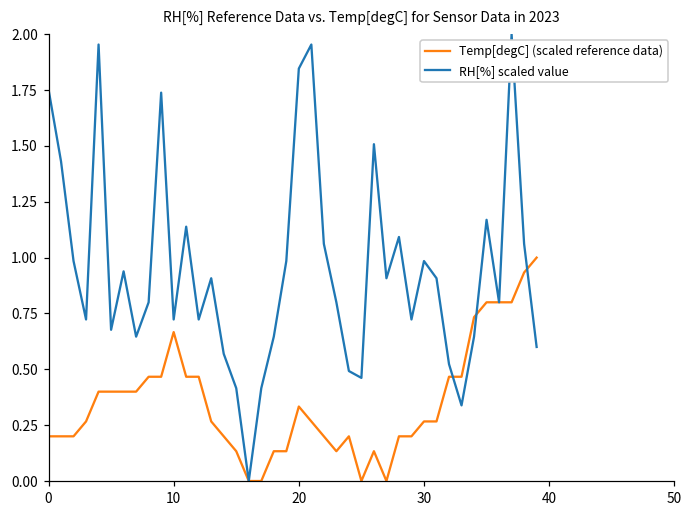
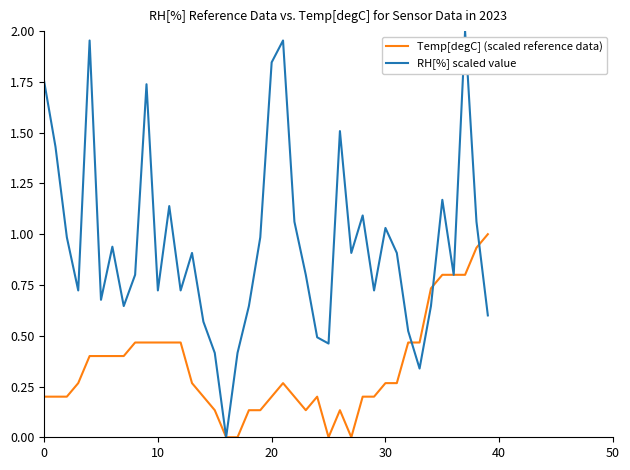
Temp[degC] (scaled reference data), 10: 0.67 -> 0.47
Temp[degC] (scaled reference data), 20: 0.33 -> 0.20
RH[%] scaled value, 30: 0.98 -> 1.03
